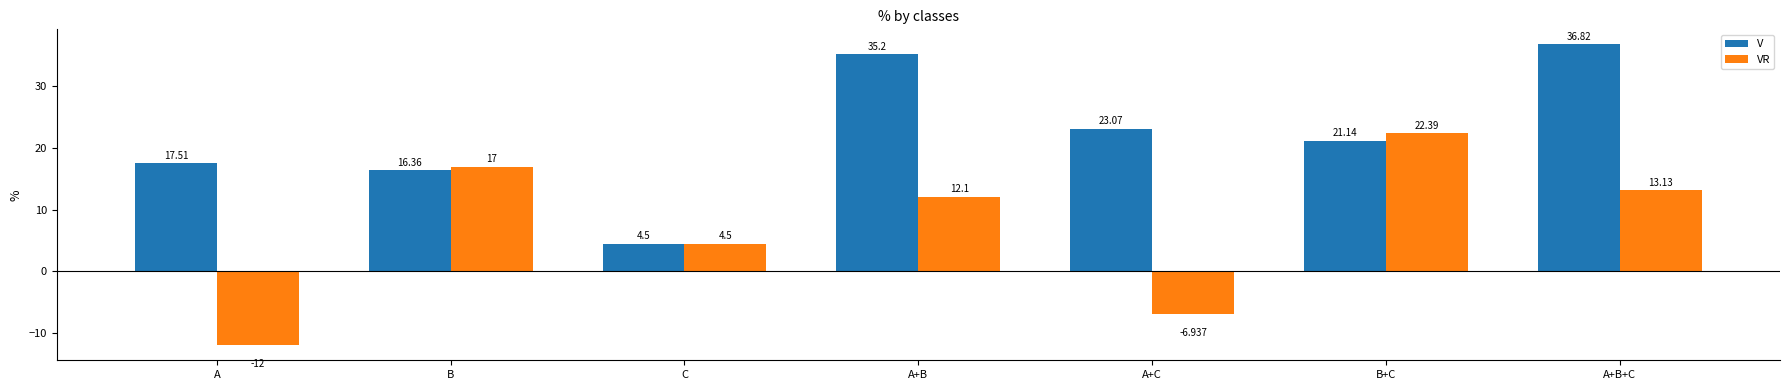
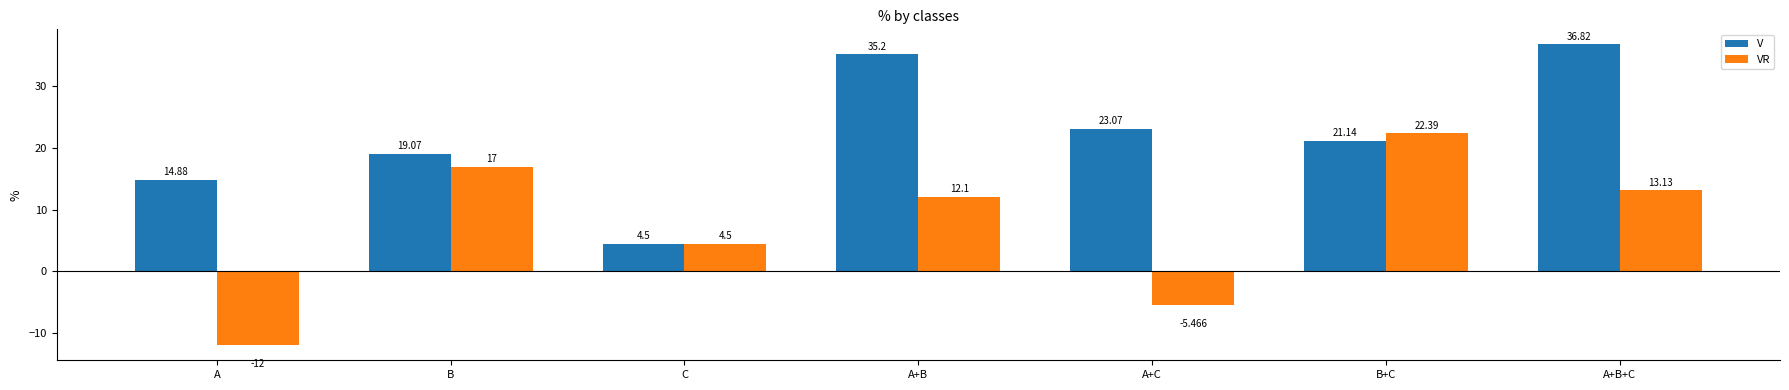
V, A: 17.51 -> 14.88
V, B: 16.36 -> 19.07
VR, A+C: -6.937 -> -5.466
